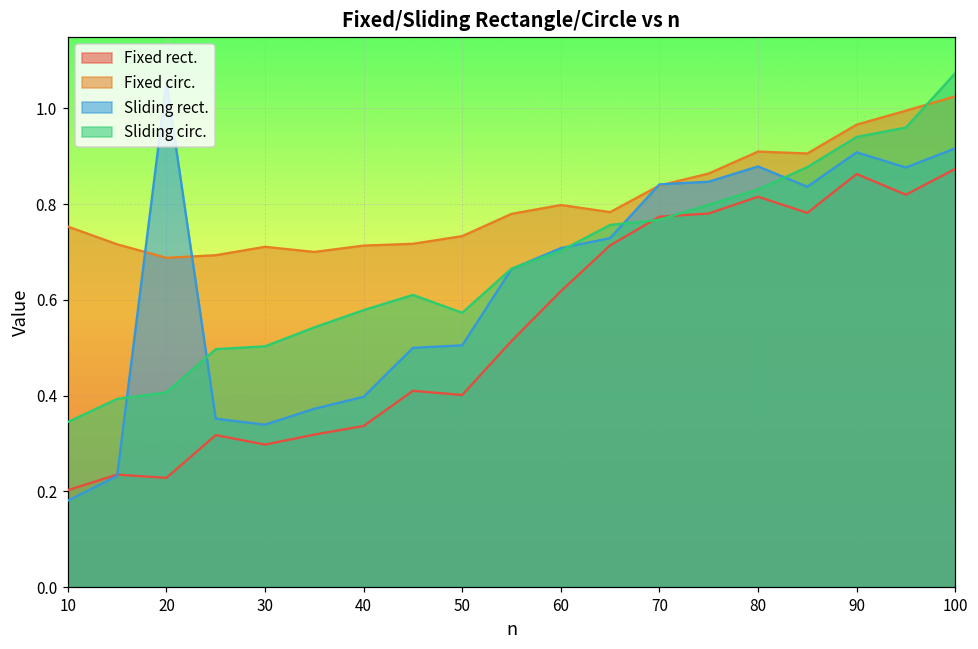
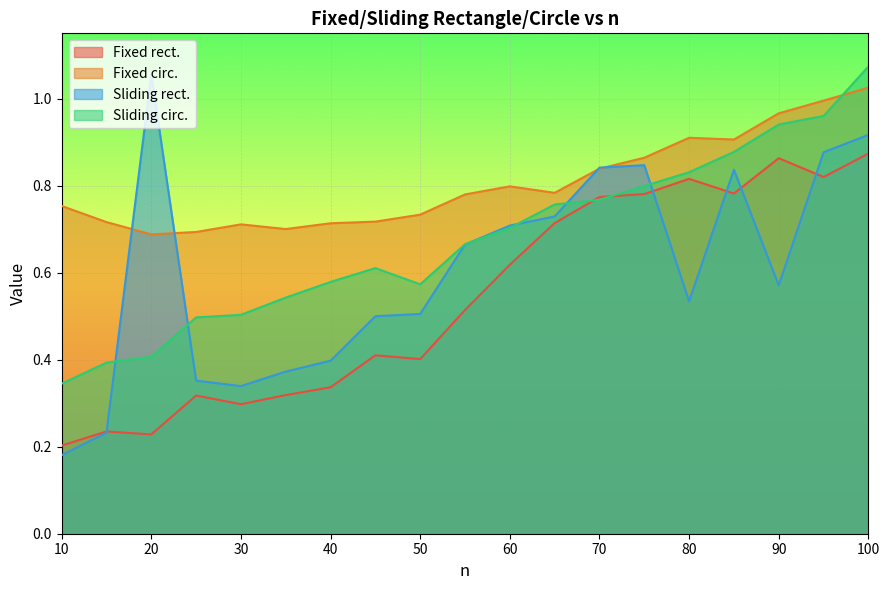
Sliding rect., 80: 0.88 -> 0.53
Sliding rect., 90: 0.91 -> 0.57
